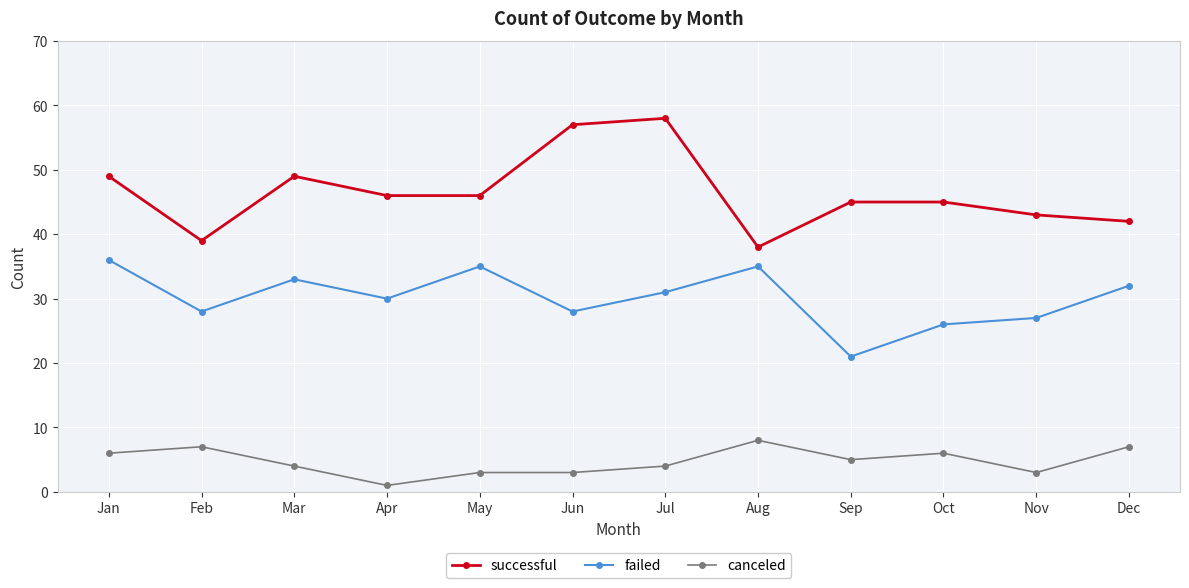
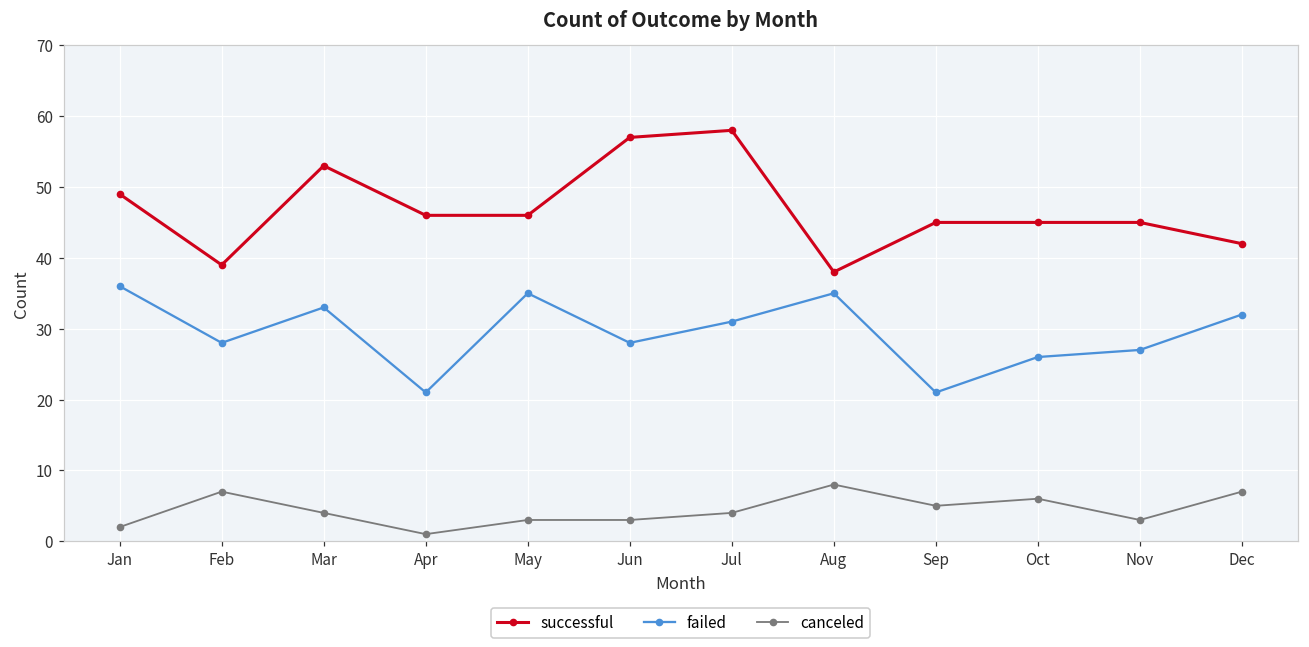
canceled, Jan: 6 -> 2
successful, Mar: 49 -> 53
failed, Apr: 30 -> 21
successful, Nov: 43 -> 45
